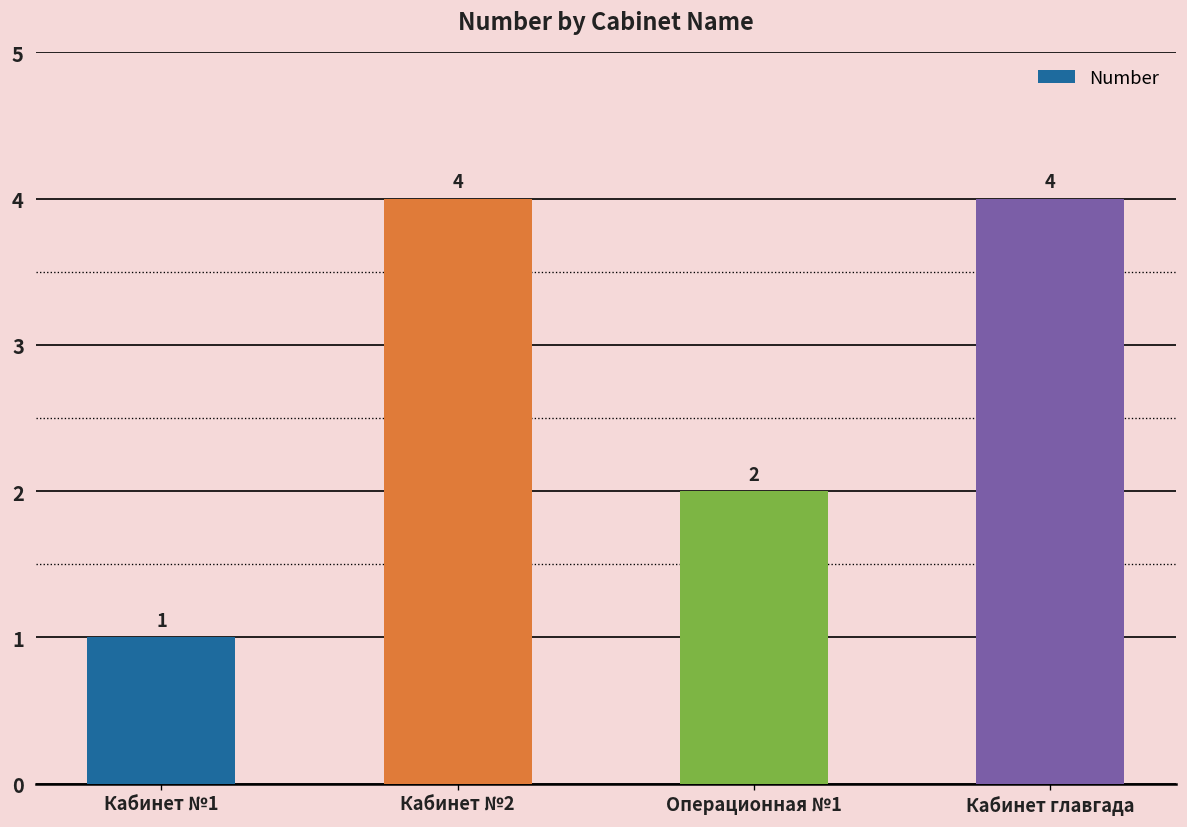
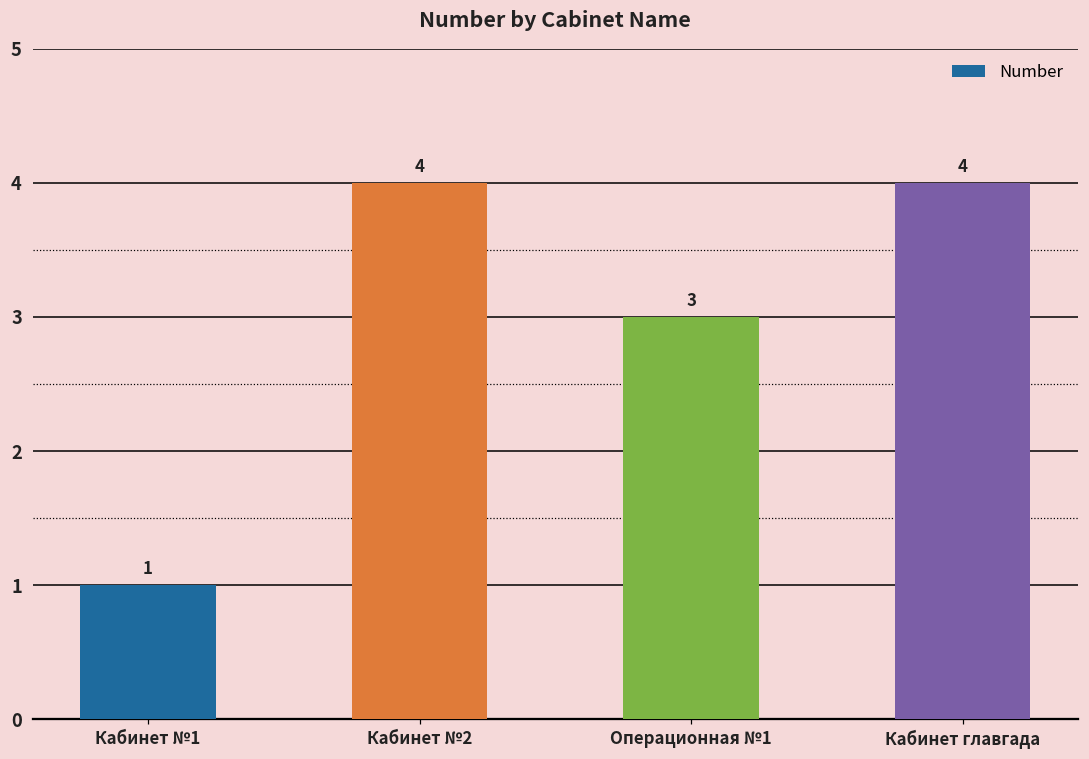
Операционная №1: 2 -> 3
